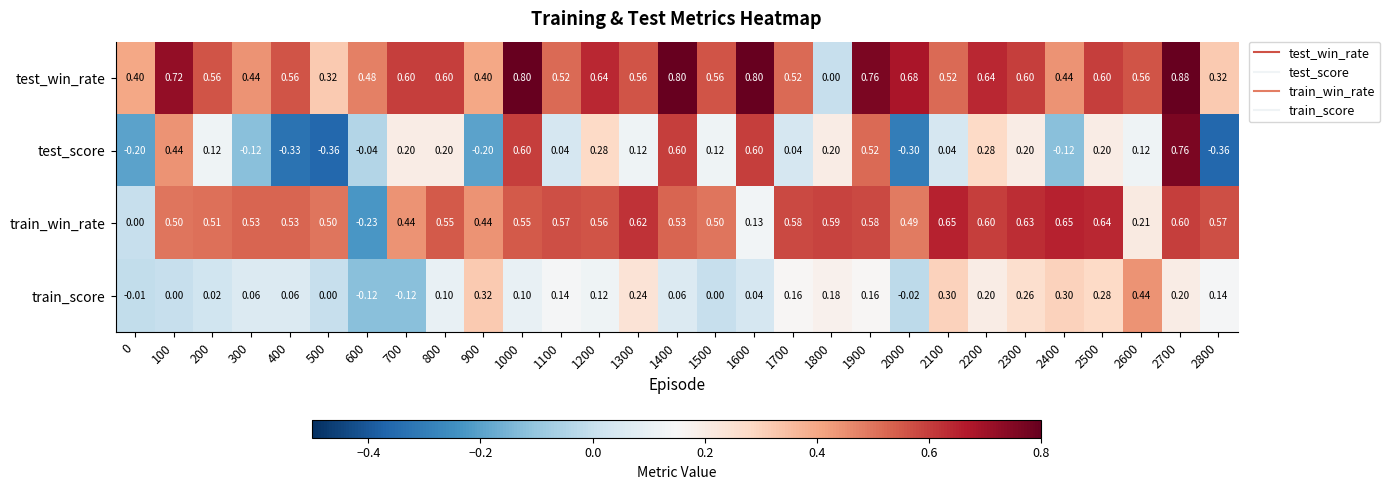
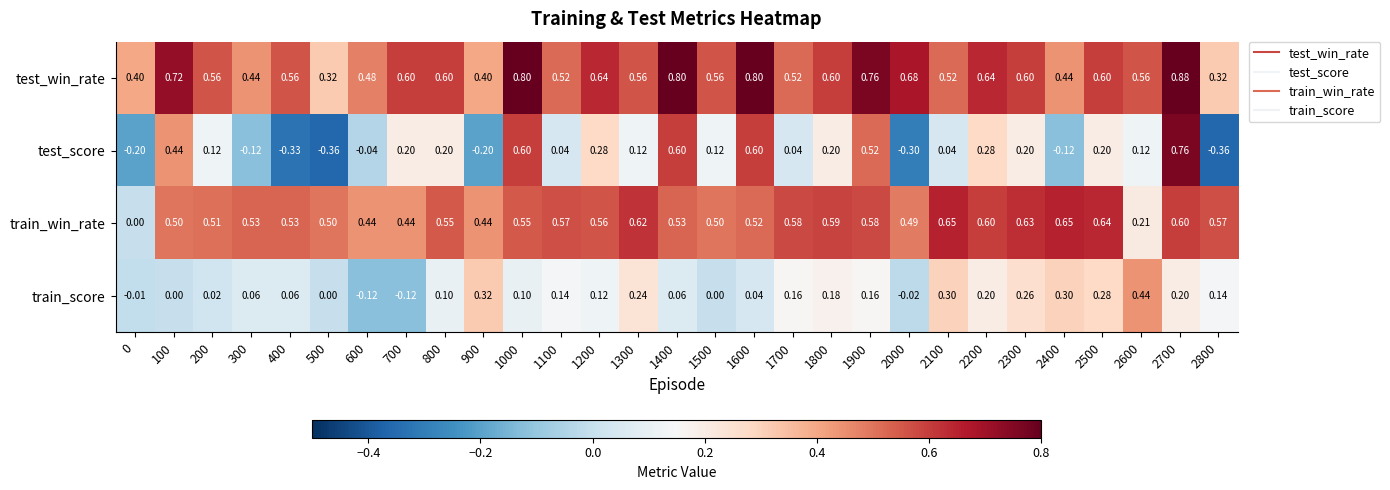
test_win_rate, 1800: 0.00 -> 0.60
train_win_rate, 600: -0.23 -> 0.44
train_win_rate, 1600: 0.13 -> 0.52
